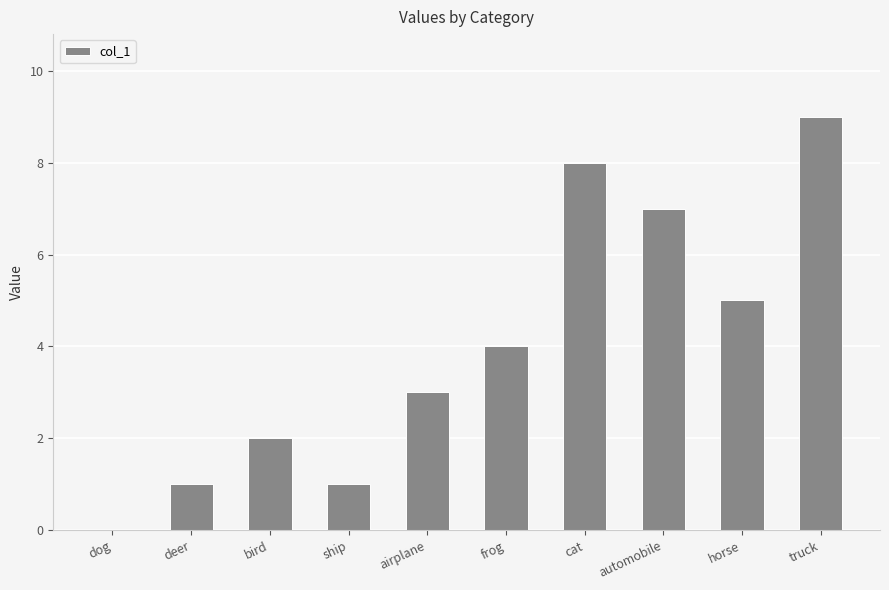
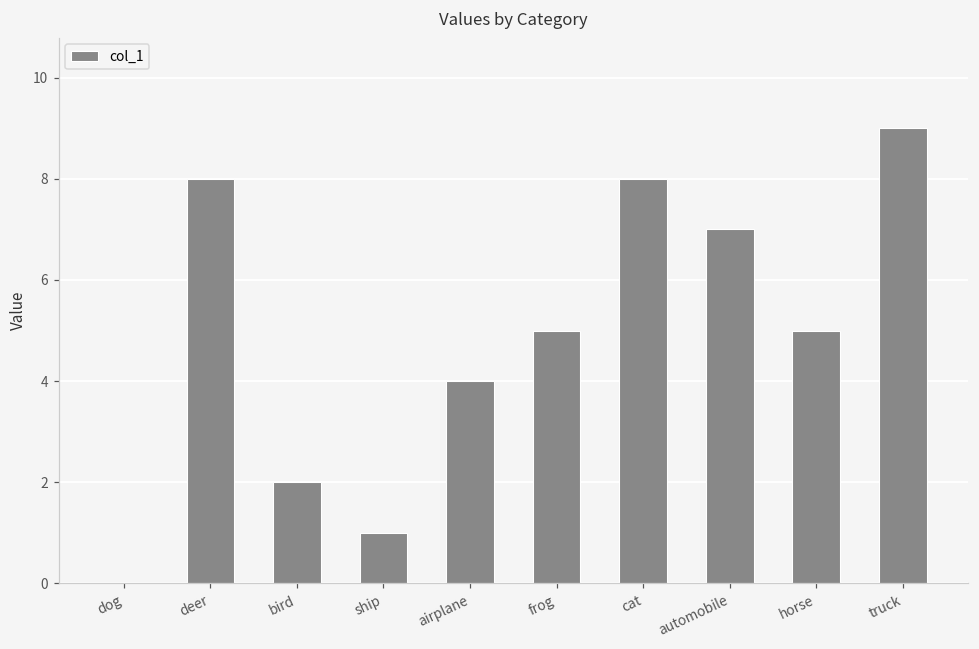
deer: 1 -> 8
airplane: 3 -> 4
frog: 4 -> 5
